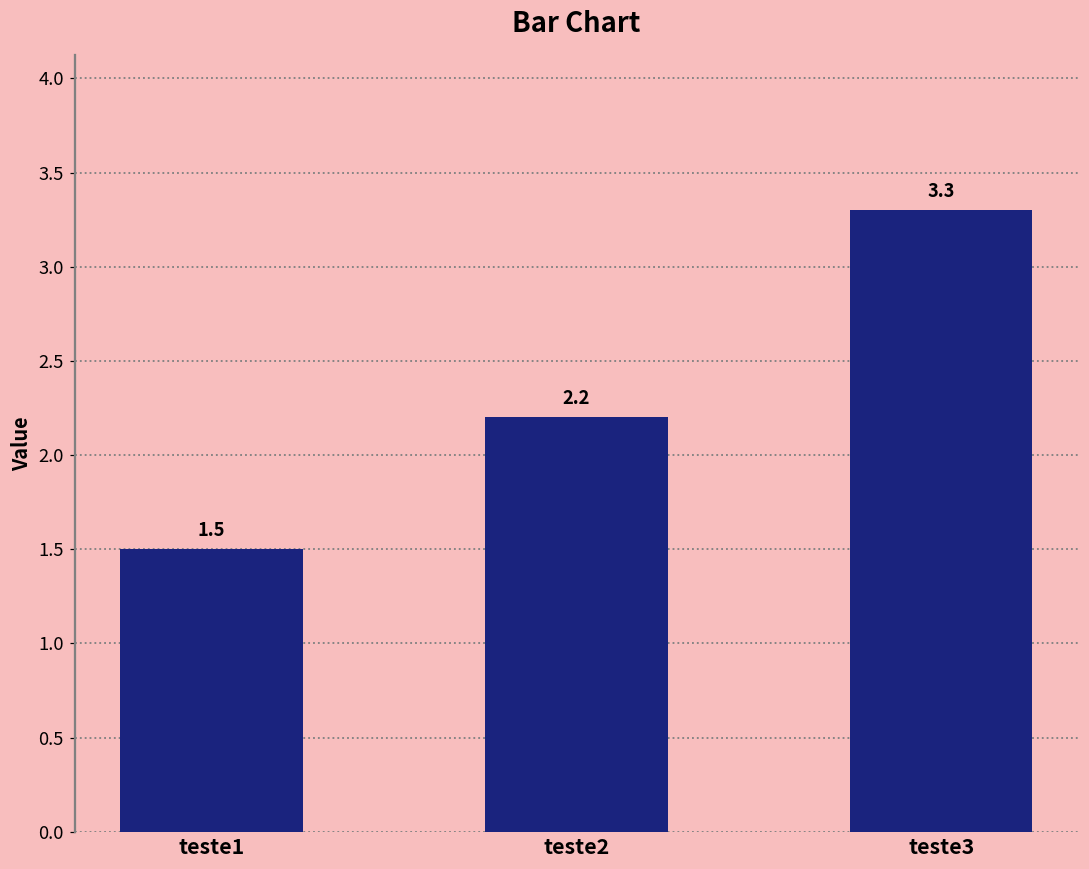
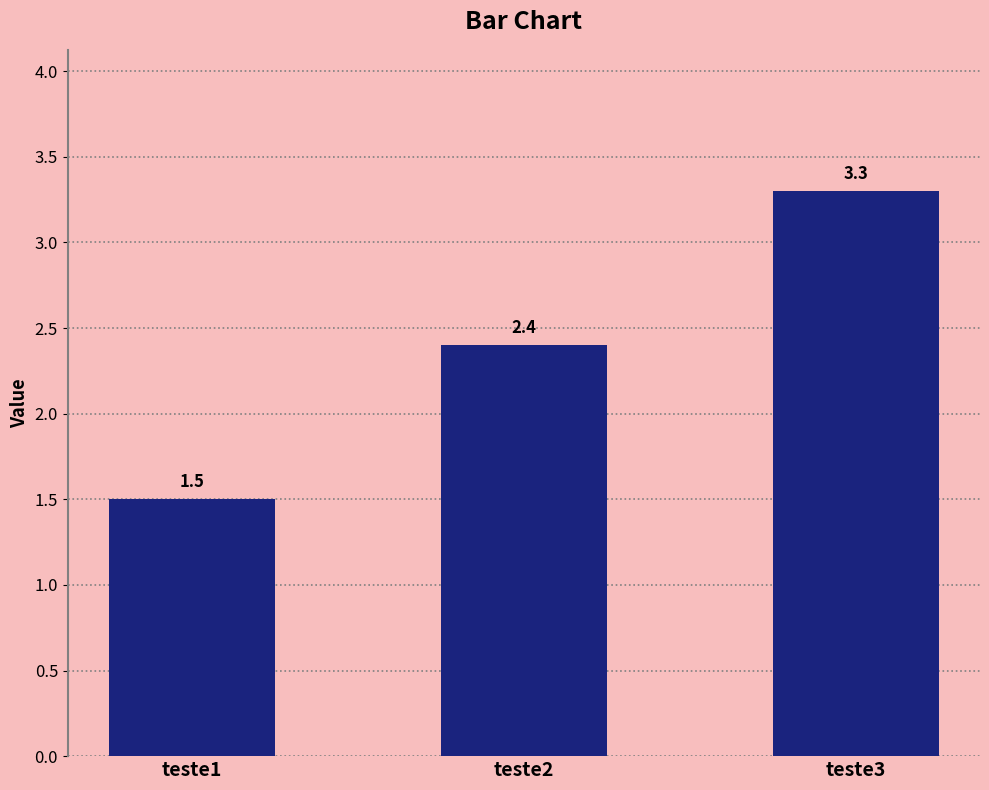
teste2: 2.2 -> 2.4
